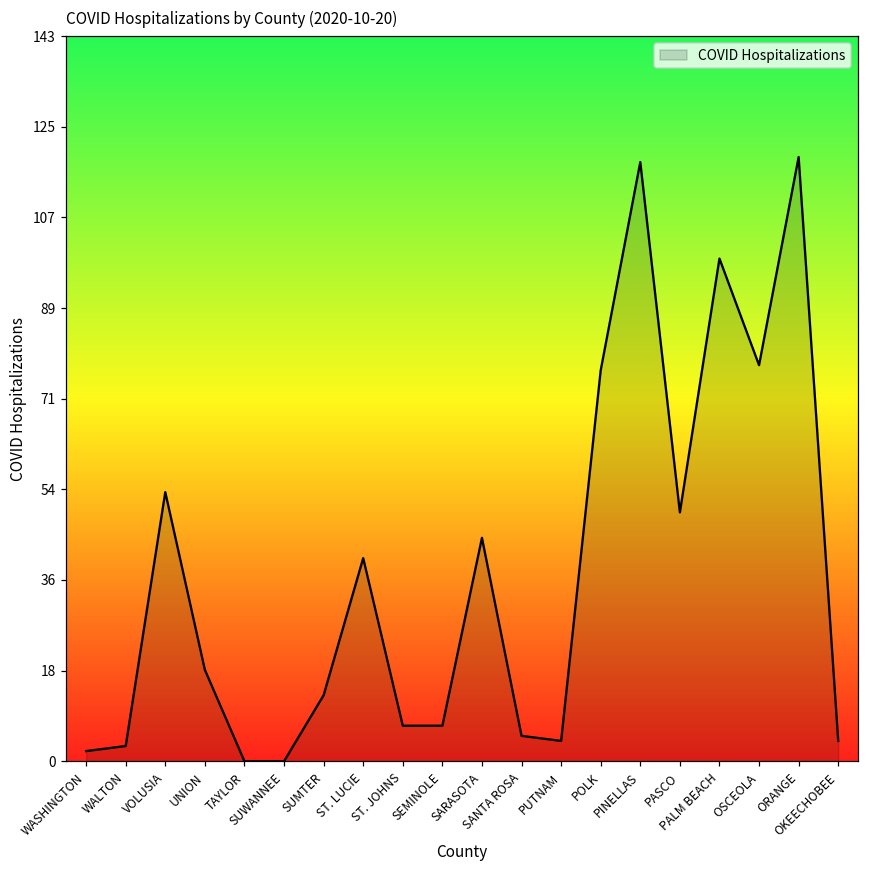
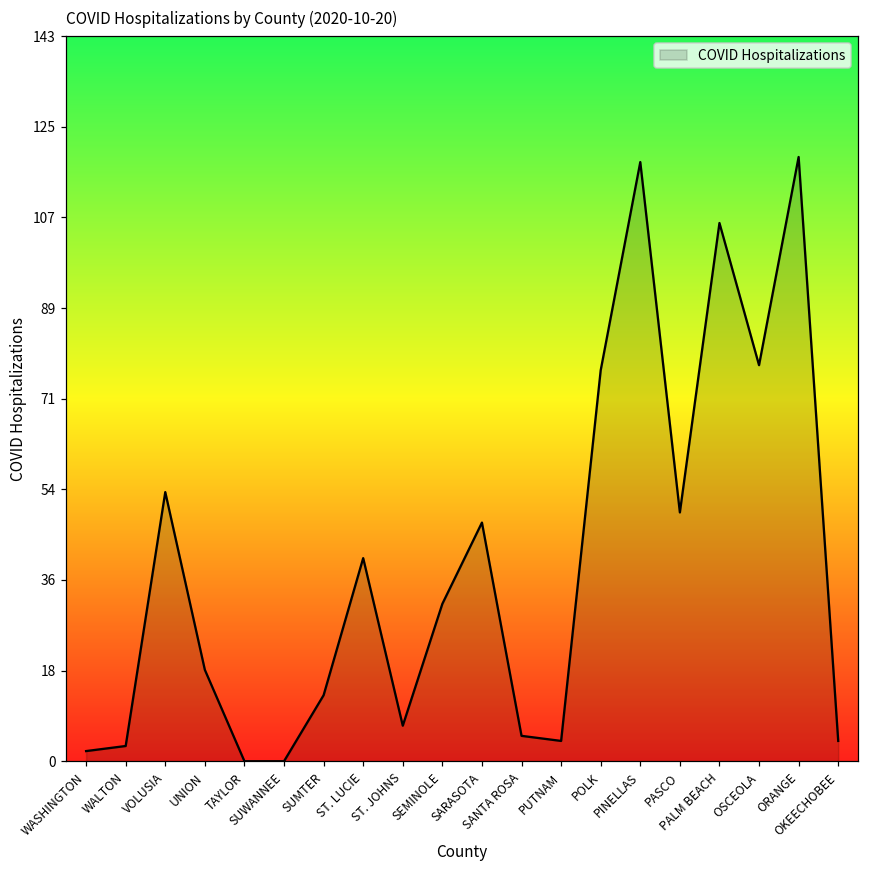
SEMINOLE: 7 -> 31
SARASOTA: 44 -> 47
PALM BEACH: 99 -> 106
